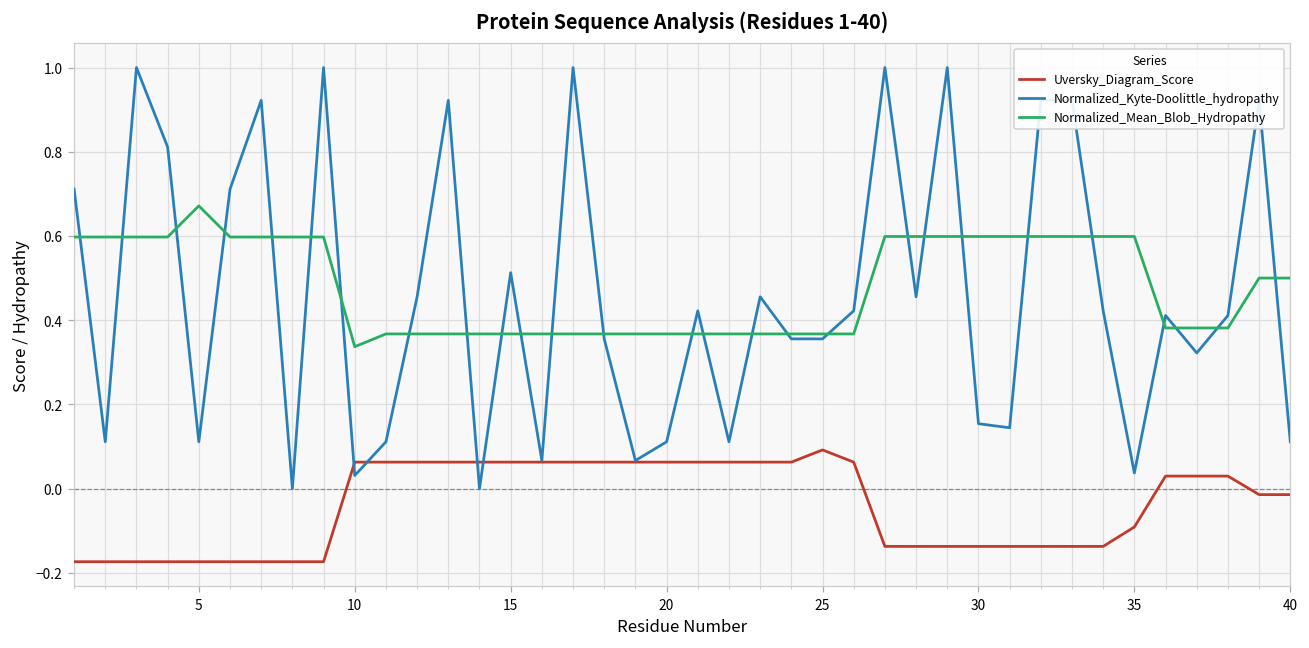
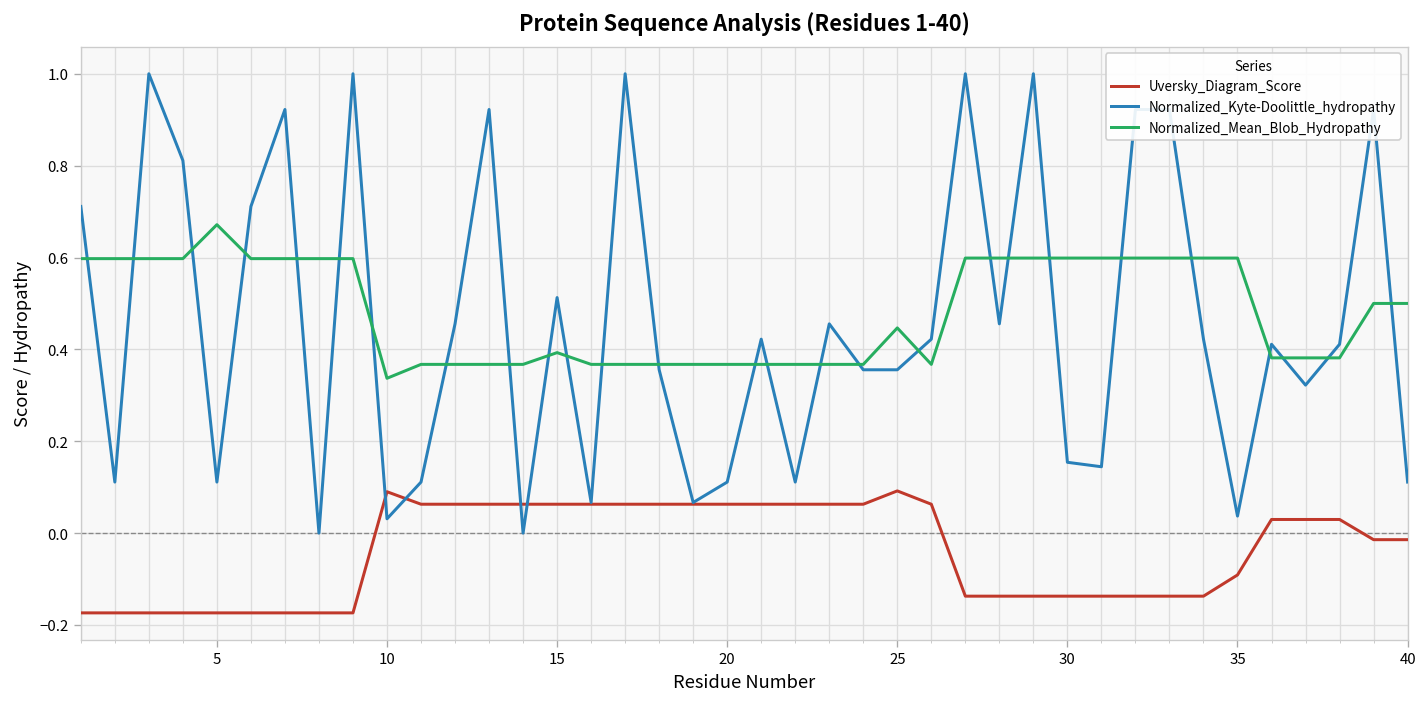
Uversky_Diagram_Score, 10: 0.06 -> 0.09
Normalized_Mean_Blob_Hydropathy, 15: 0.37 -> 0.39
Normalized_Mean_Blob_Hydropathy, 25: 0.37 -> 0.45
